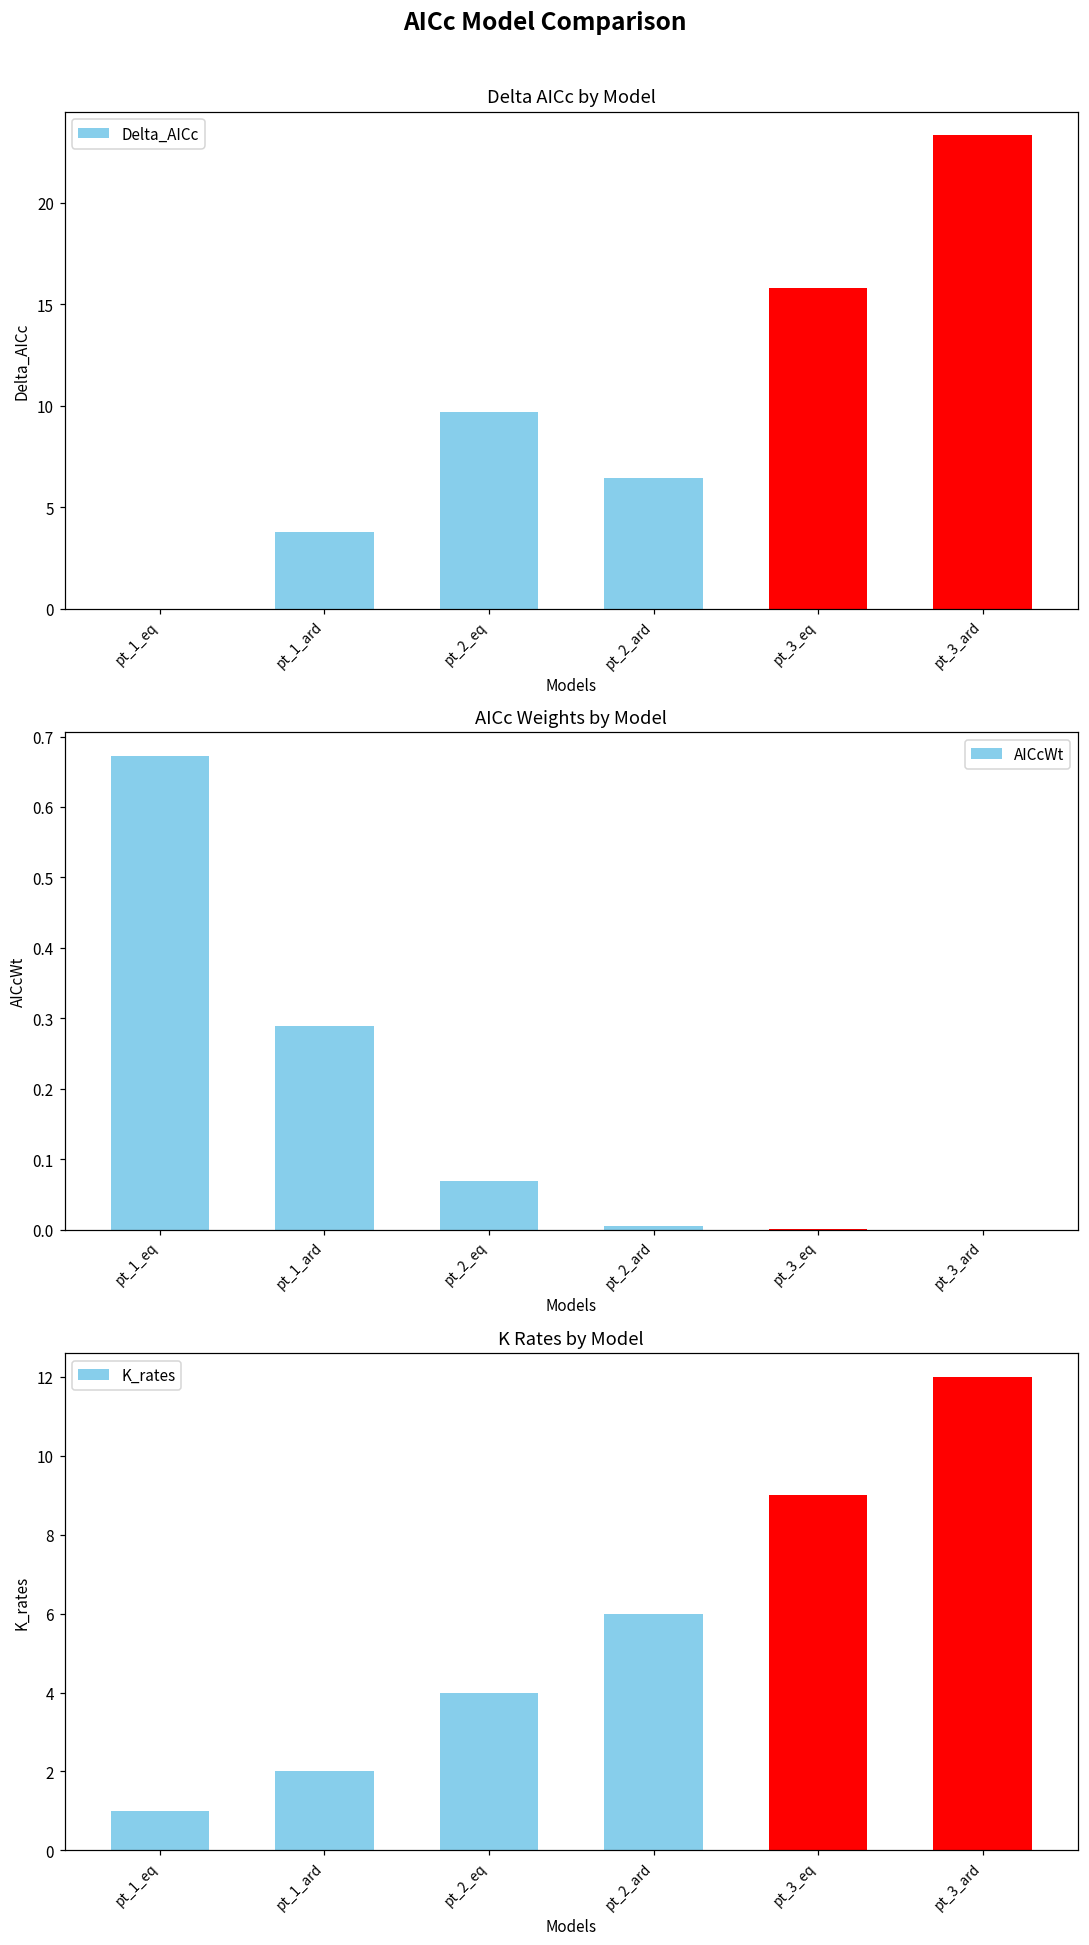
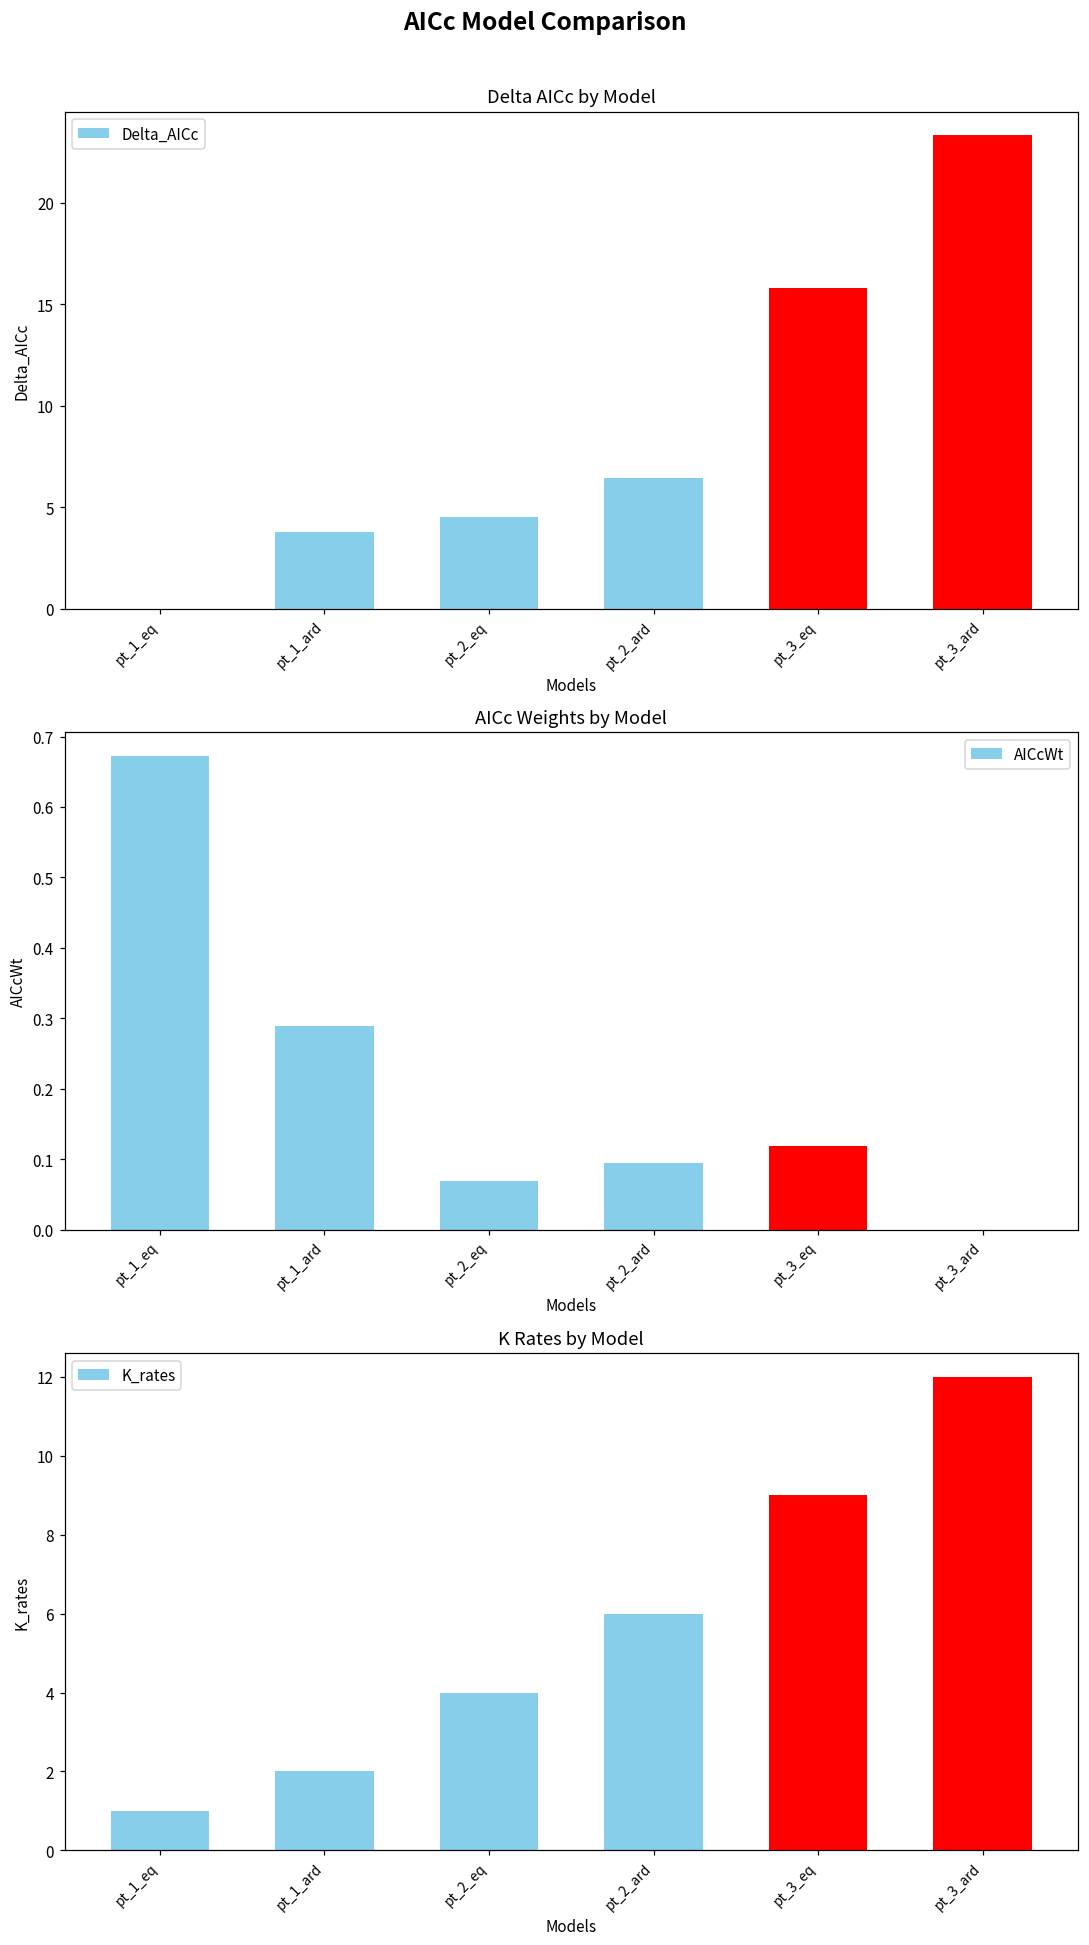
Delta AICc by Model, pt_2_eq: 9.7 -> 4.5
AICc Weights by Model, pt_2_ard: 0.01 -> 0.09
AICc Weights by Model, pt_3_eq: 0.00 -> 0.12
